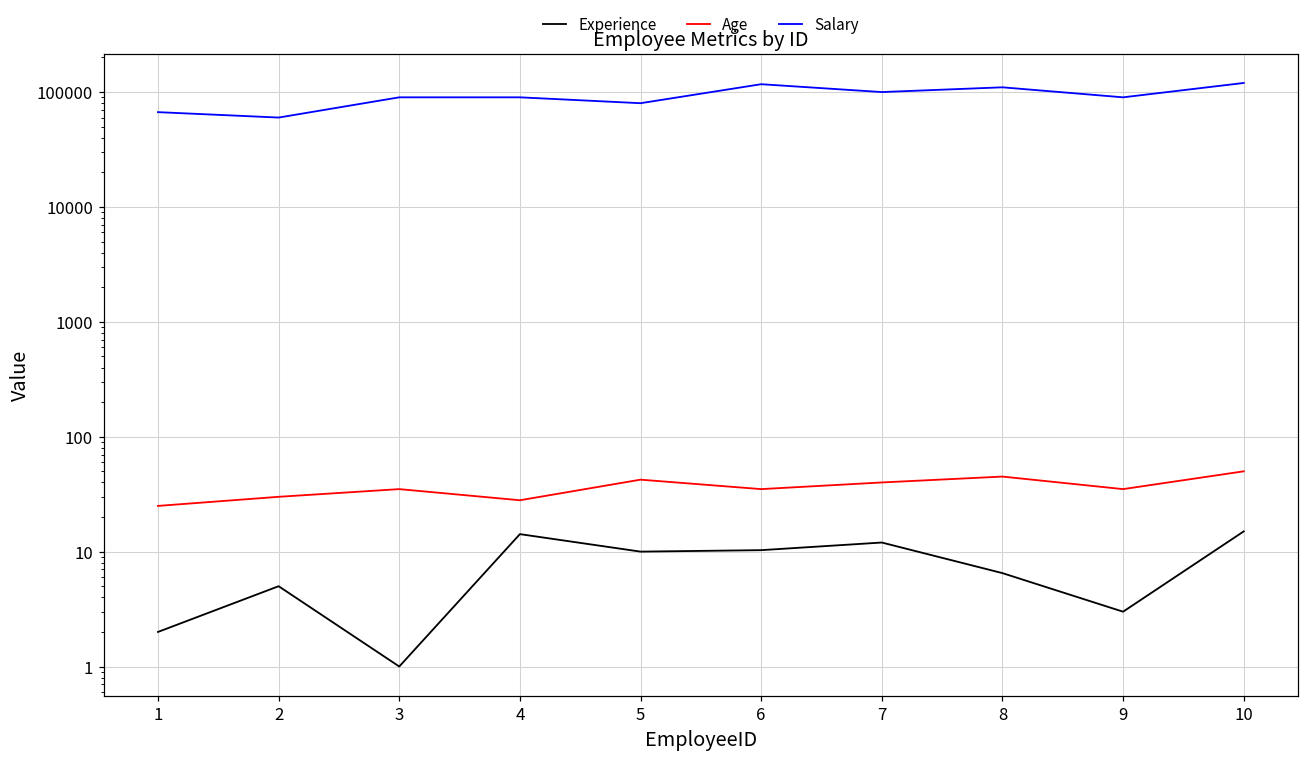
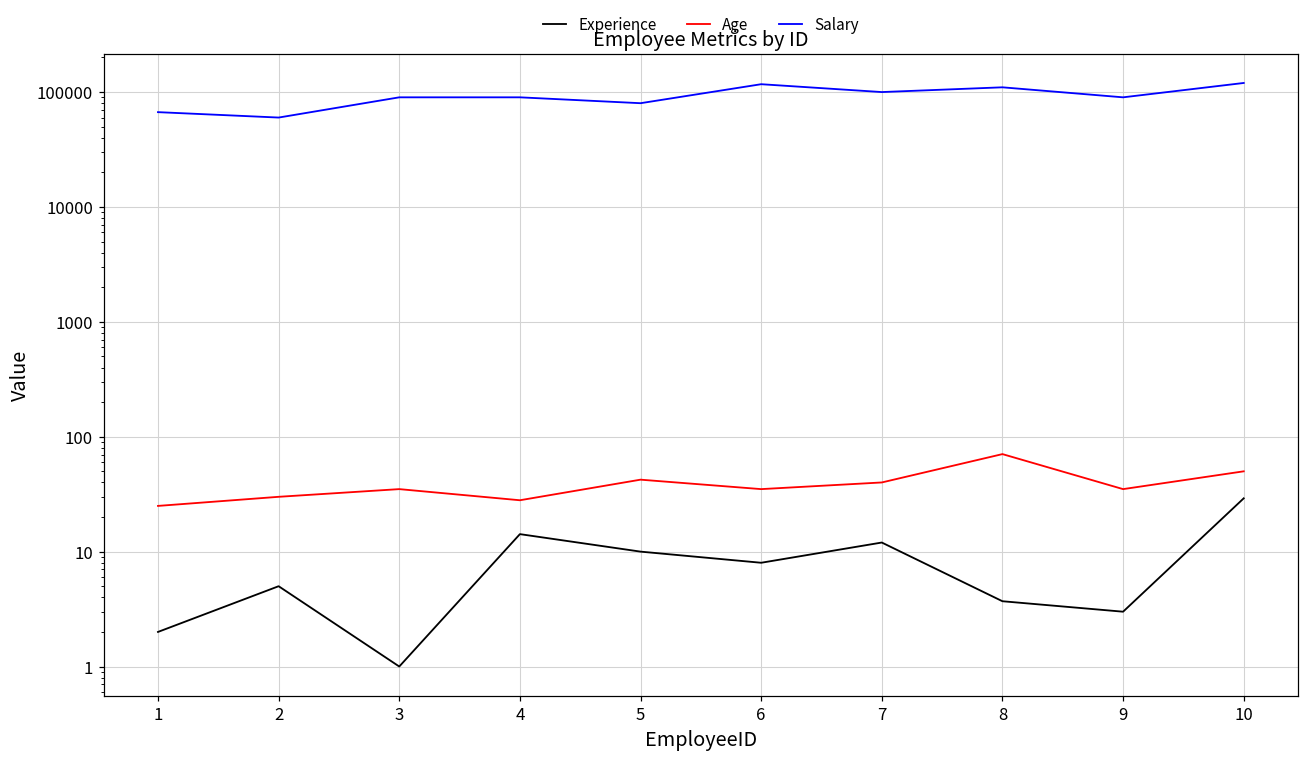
Experience, 6: 10 -> 8
Experience, 8: 7 -> 3.7
Age, 8: 45 -> 70
Experience, 10: 15 -> 29
